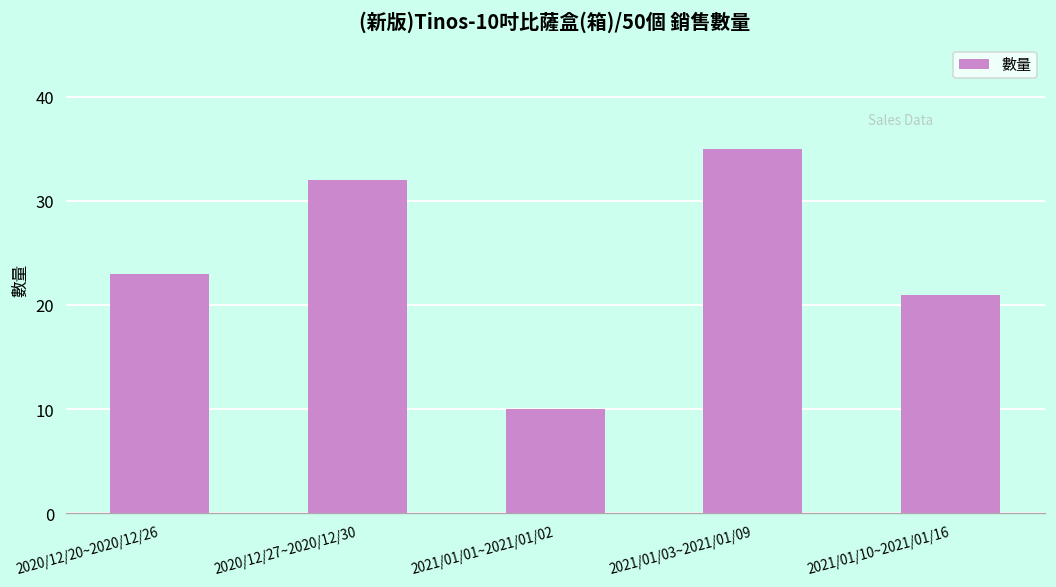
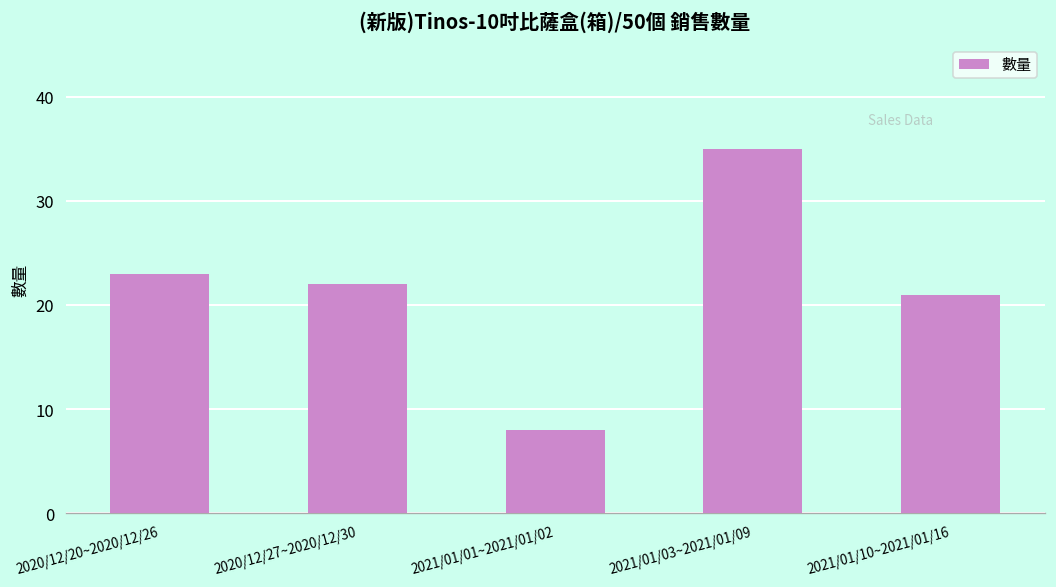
2020/12/27~2020/12/30: 32 -> 22
2021/01/01~2021/01/02: 10 -> 8
